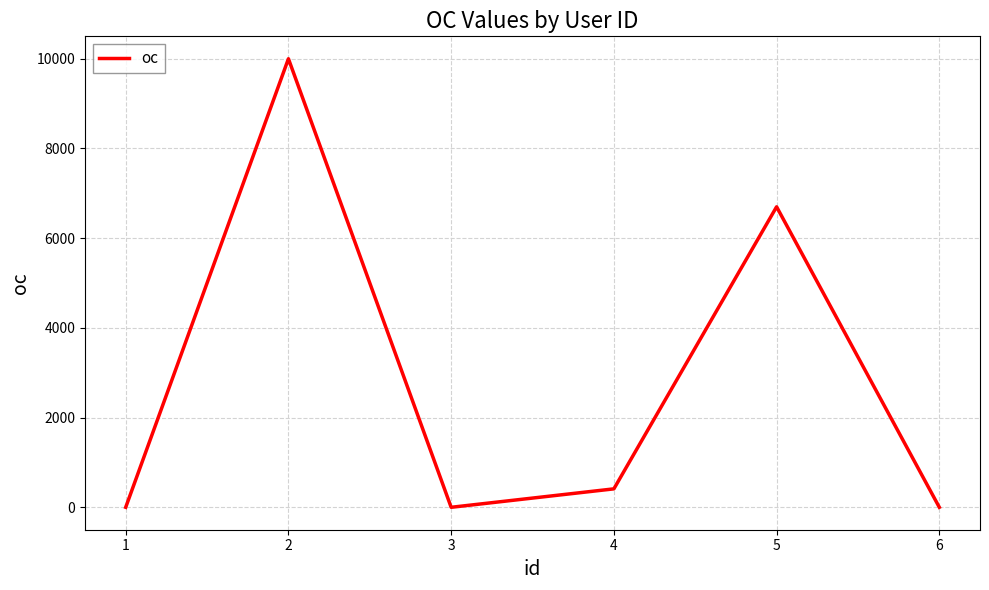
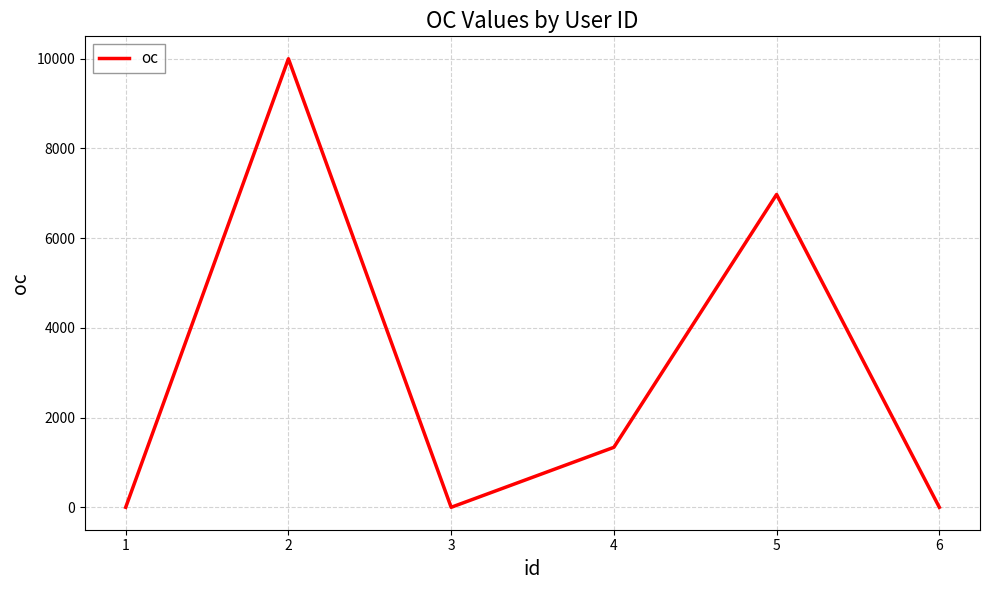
4: 400 -> 1300
5: 6700 -> 7000
